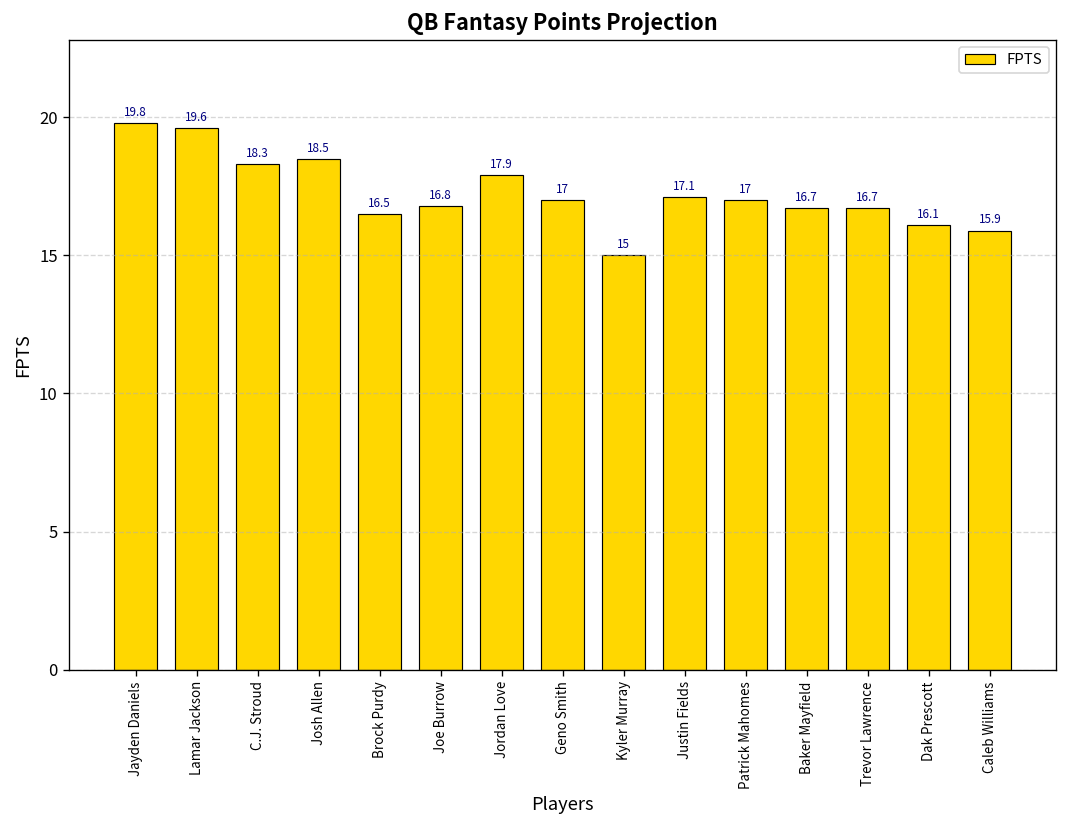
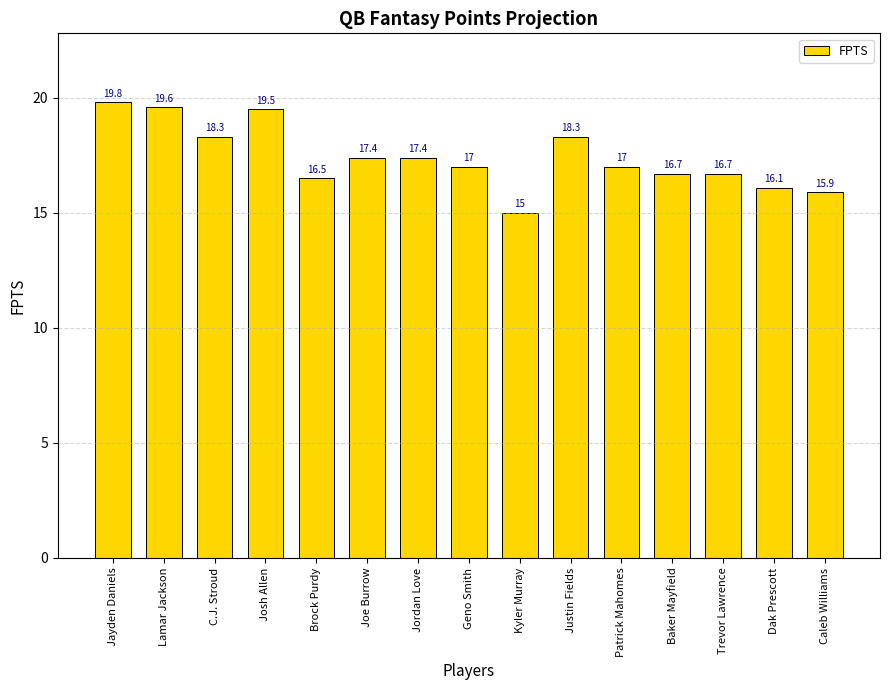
Josh Allen: 18.5 -> 19.5
Joe Burrow: 16.8 -> 17.4
Jordan Love: 17.9 -> 17.4
Justin Fields: 17.1 -> 18.3
